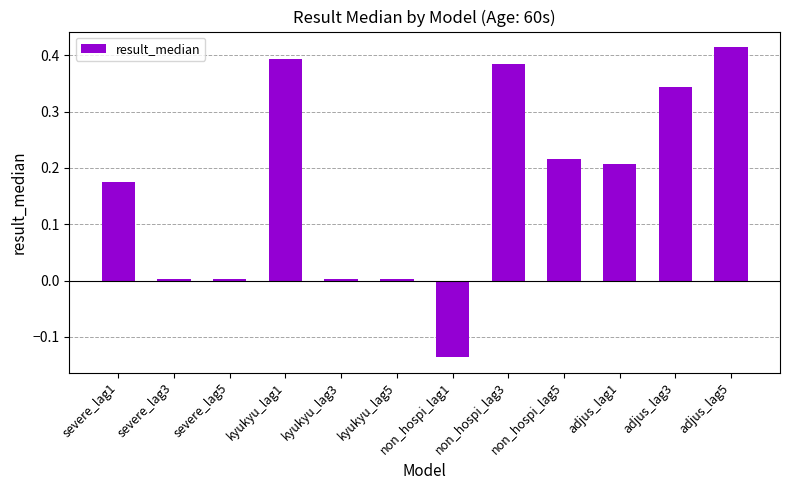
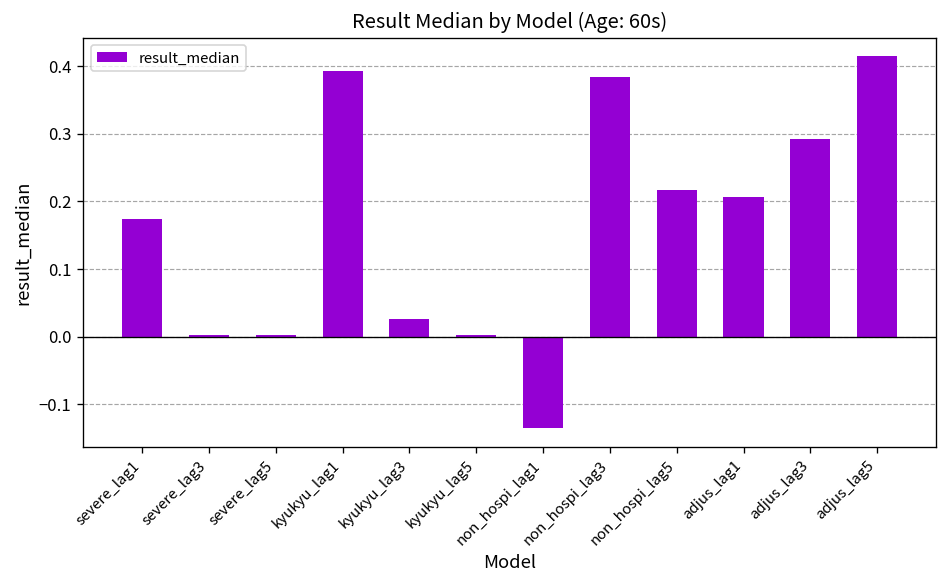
kyukyu_lag3: 0.00 -> 0.03
adjus_lag3: 0.34 -> 0.29
